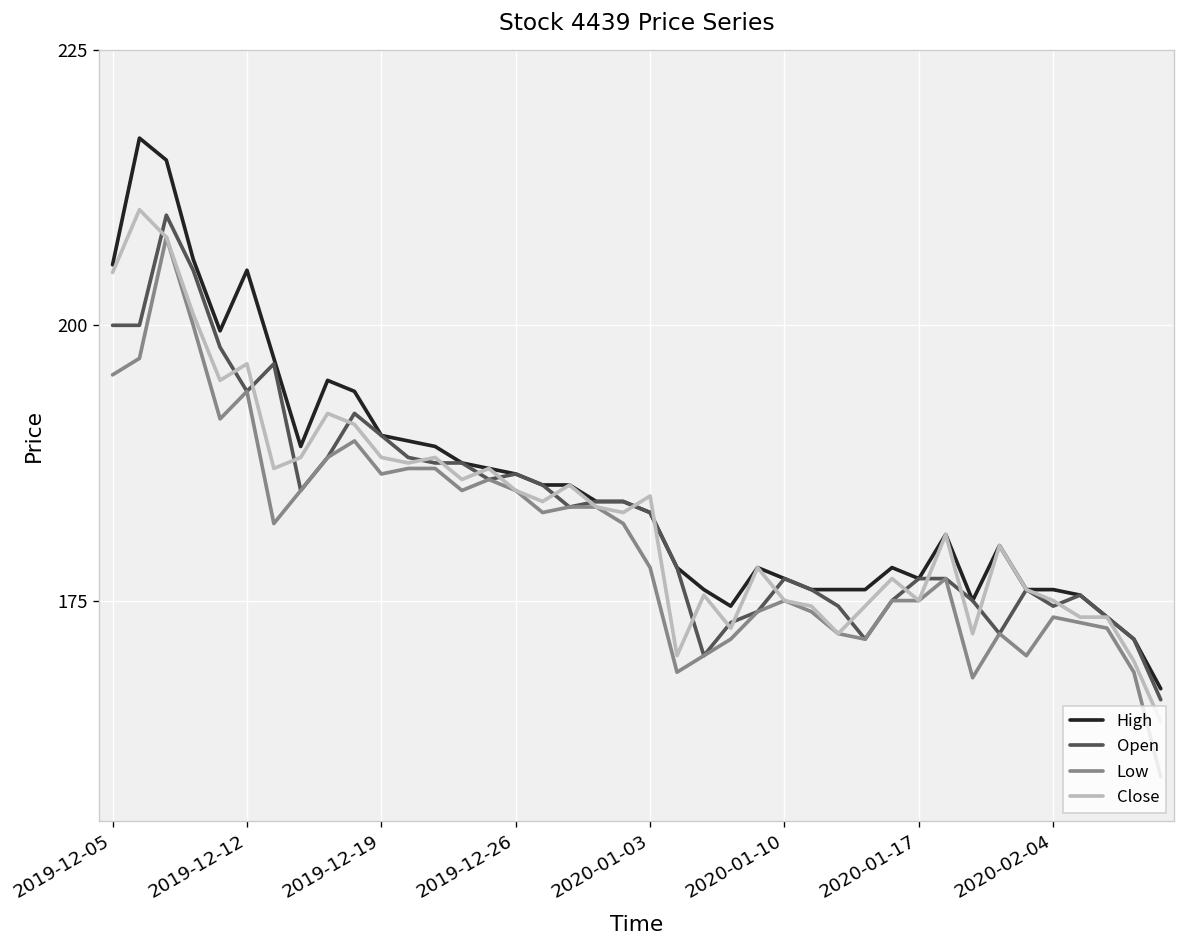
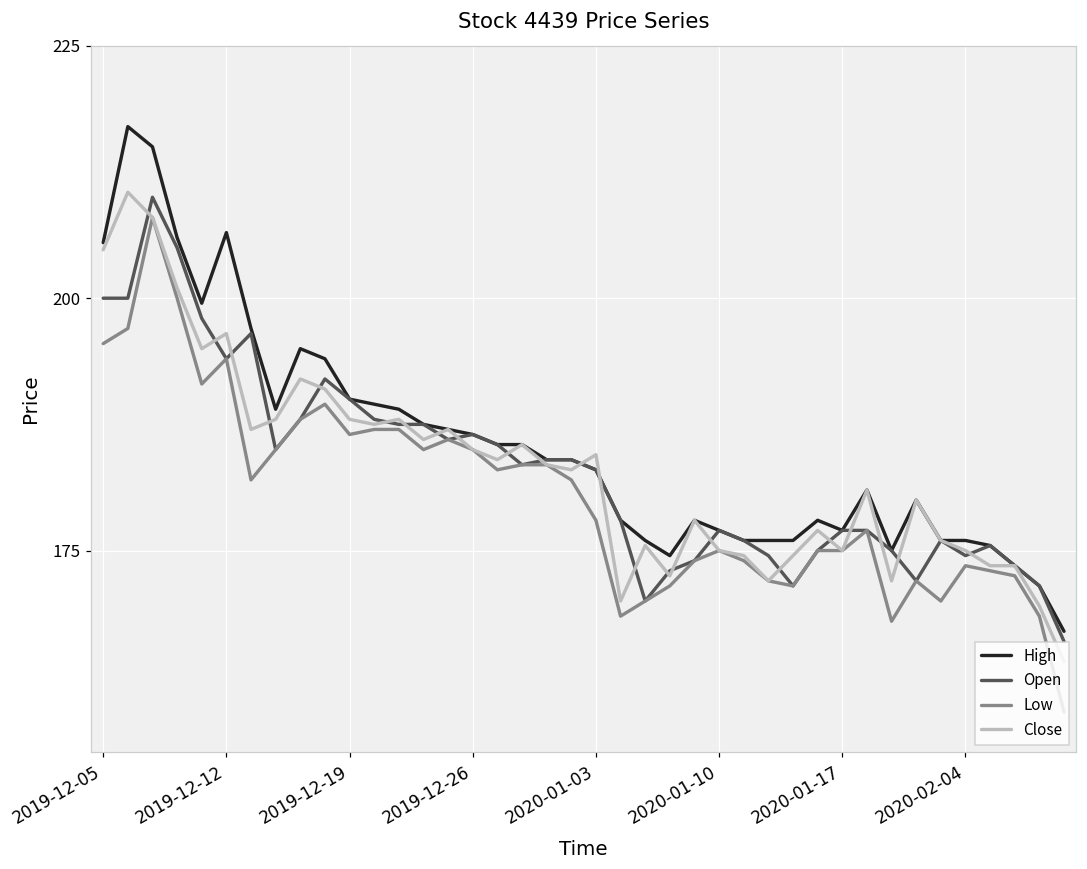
High, 2019-12-12: 205 -> 207
